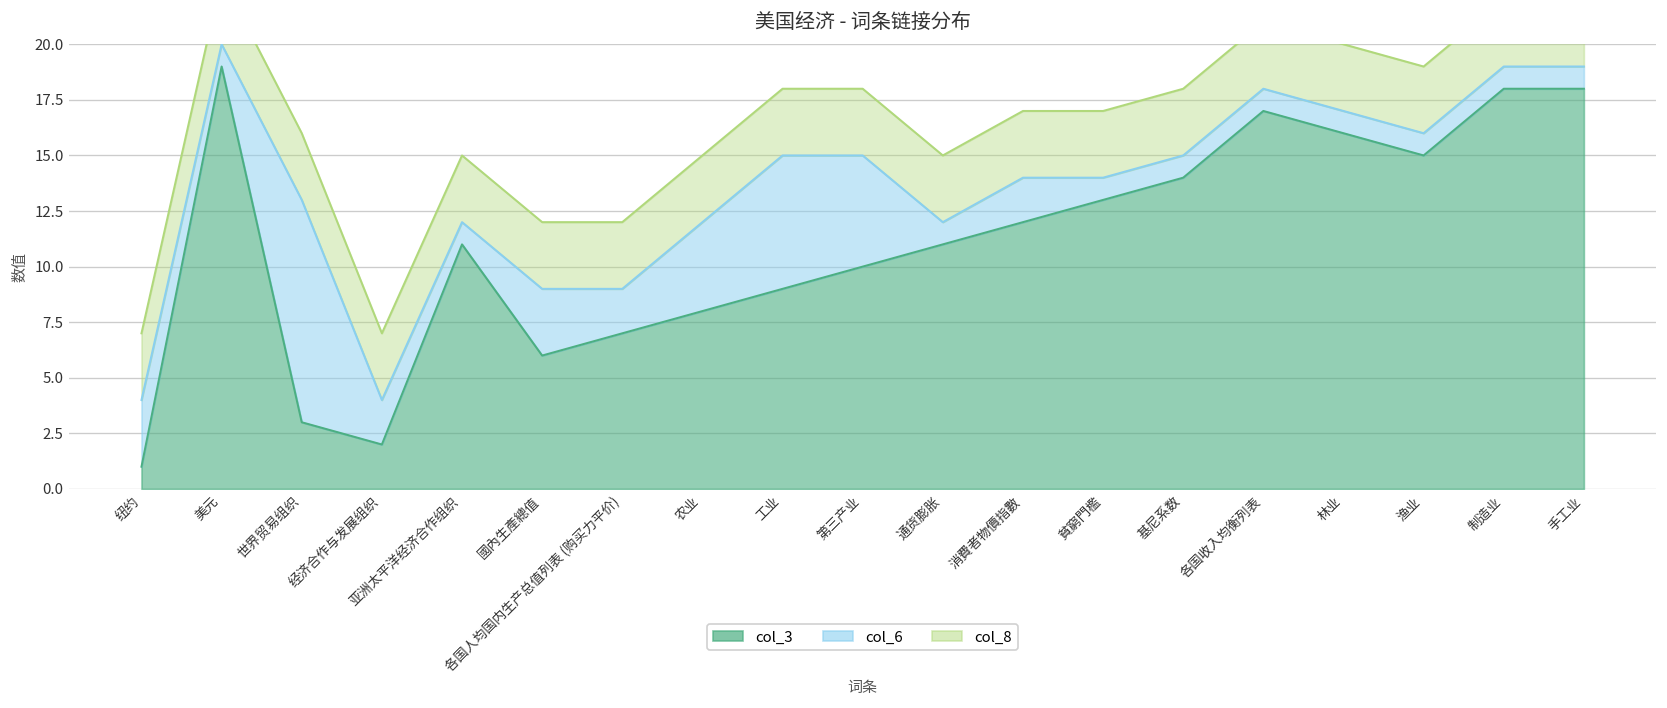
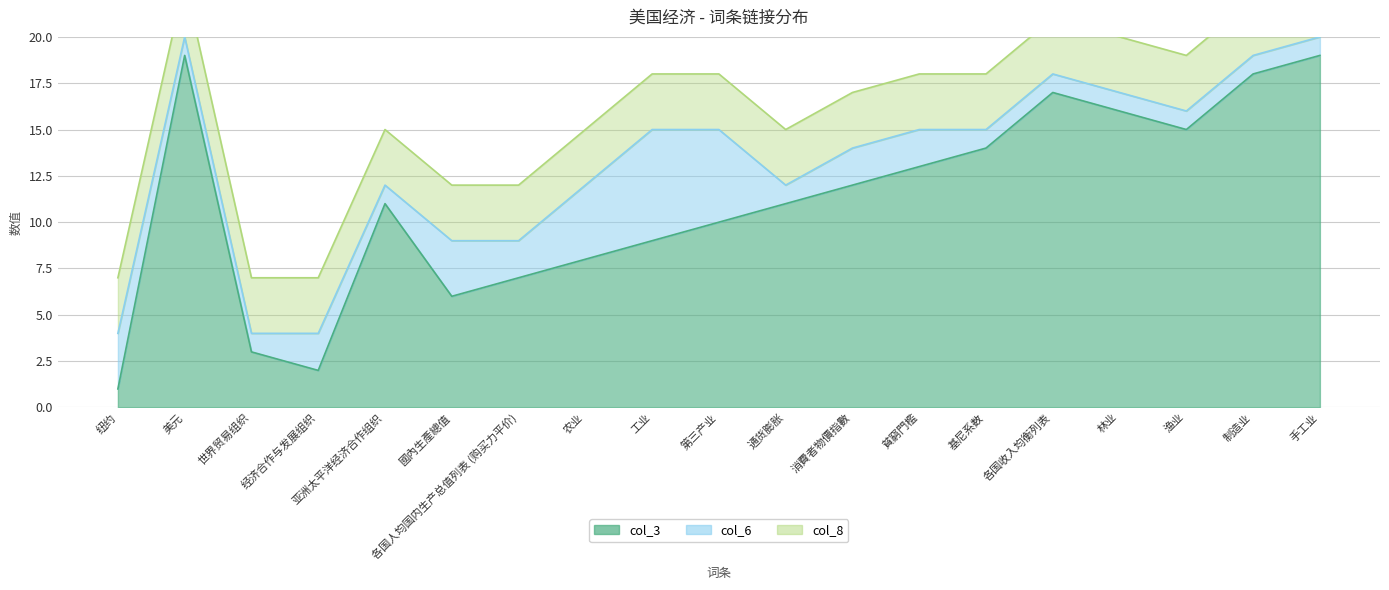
col_6, 世界贸易组织: 10 -> 1
col_6, 貧窮門檻: 1 -> 2
col_3, 手工业: 18 -> 19
